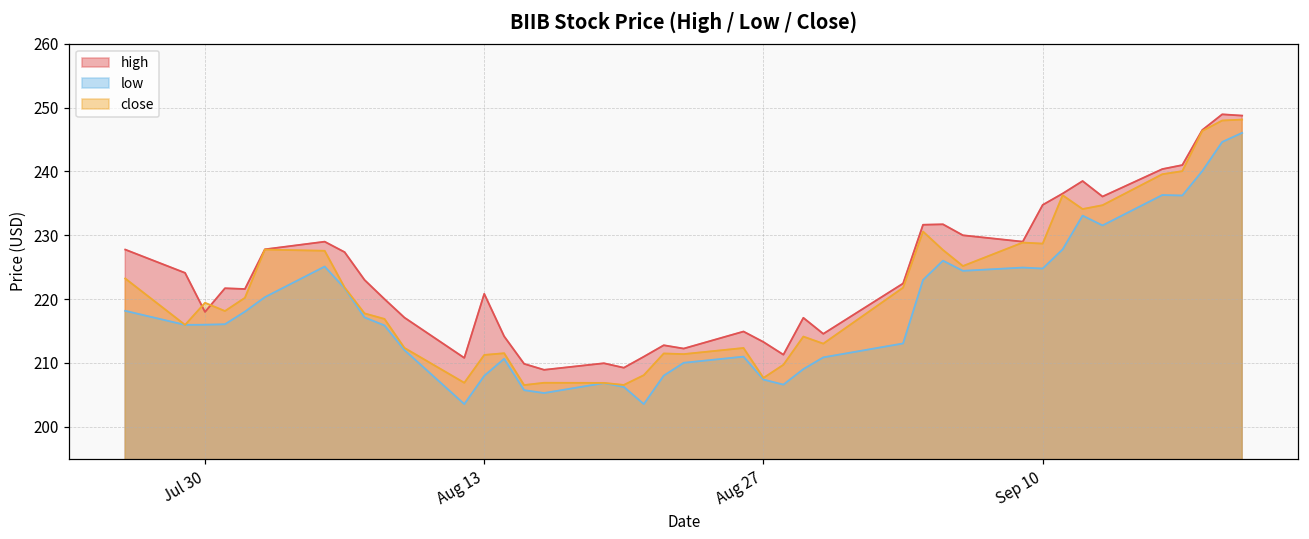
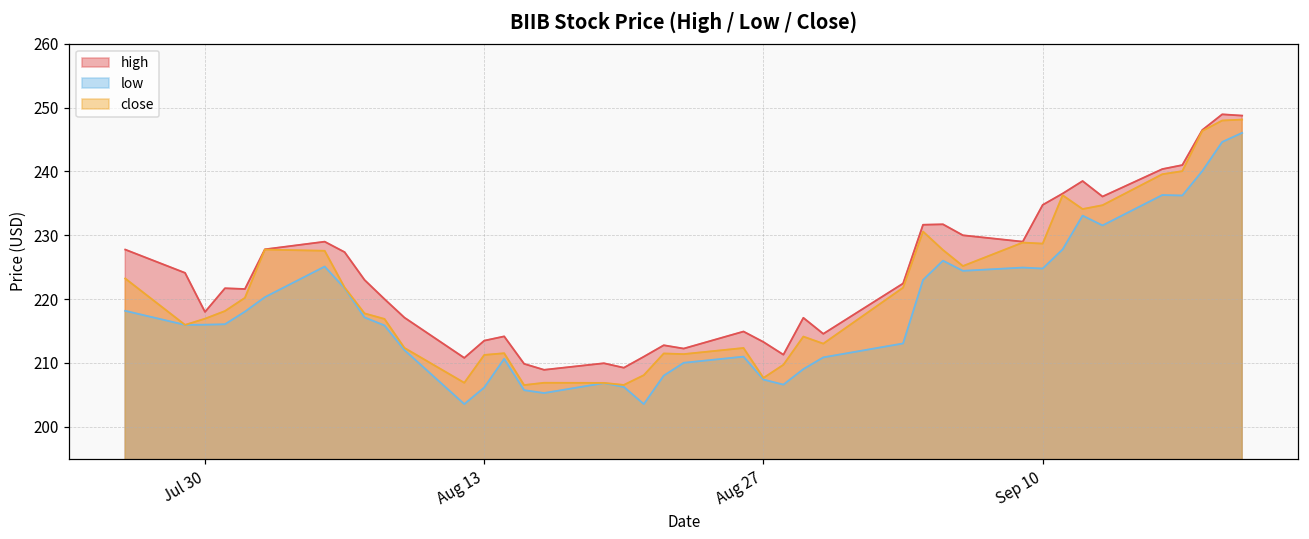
close, Jul 30: 219 -> 217
high, Aug 13: 221 -> 213
low, Aug 13: 208 -> 206
